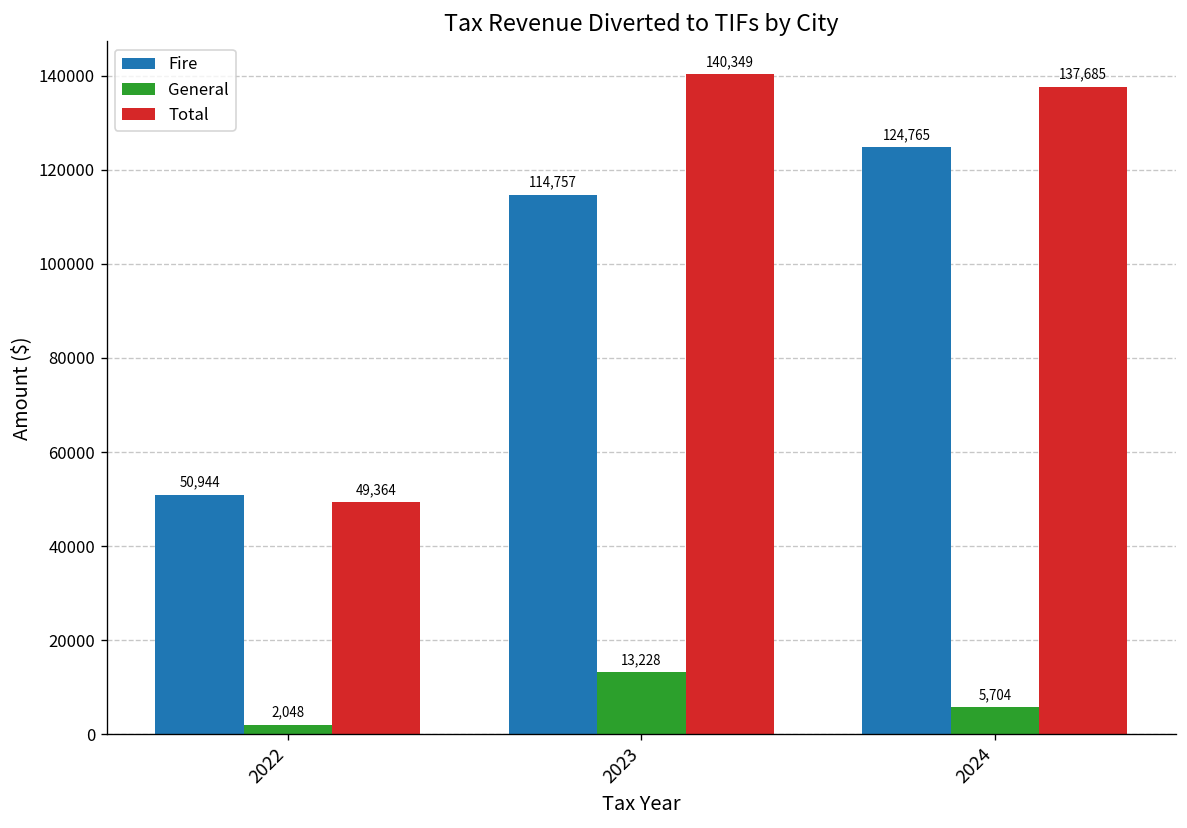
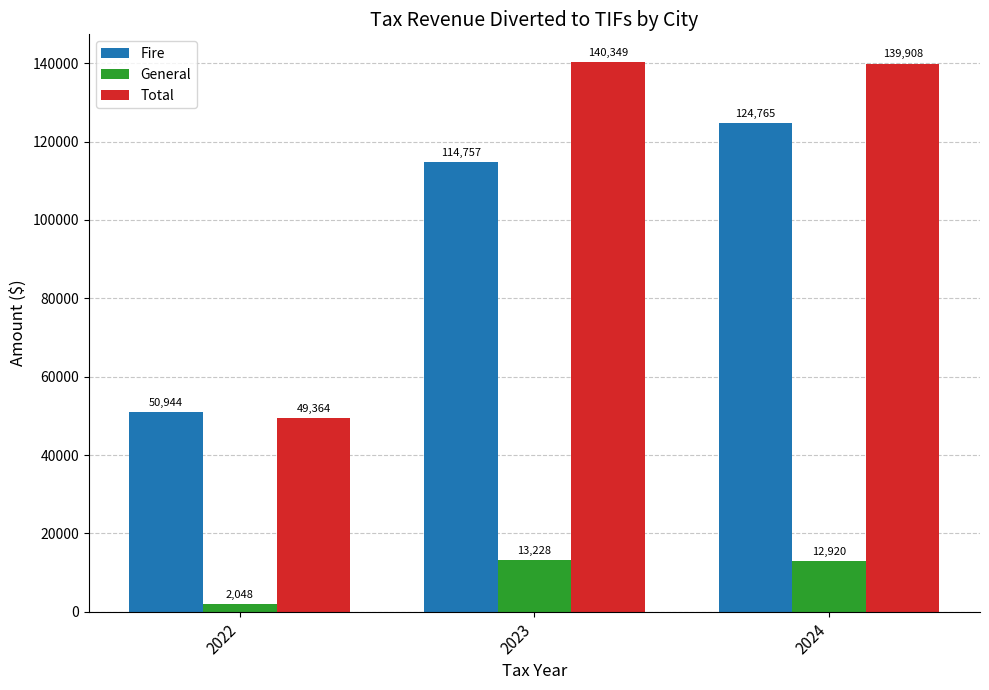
General, 2024: 5,704 -> 12,920
Total, 2024: 137,685 -> 139,908
